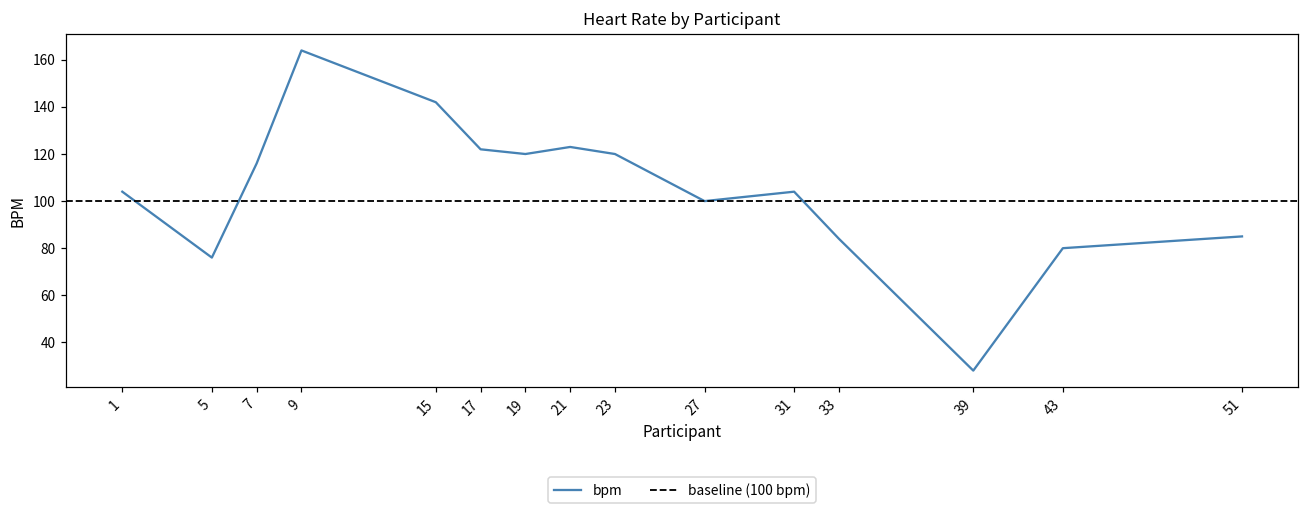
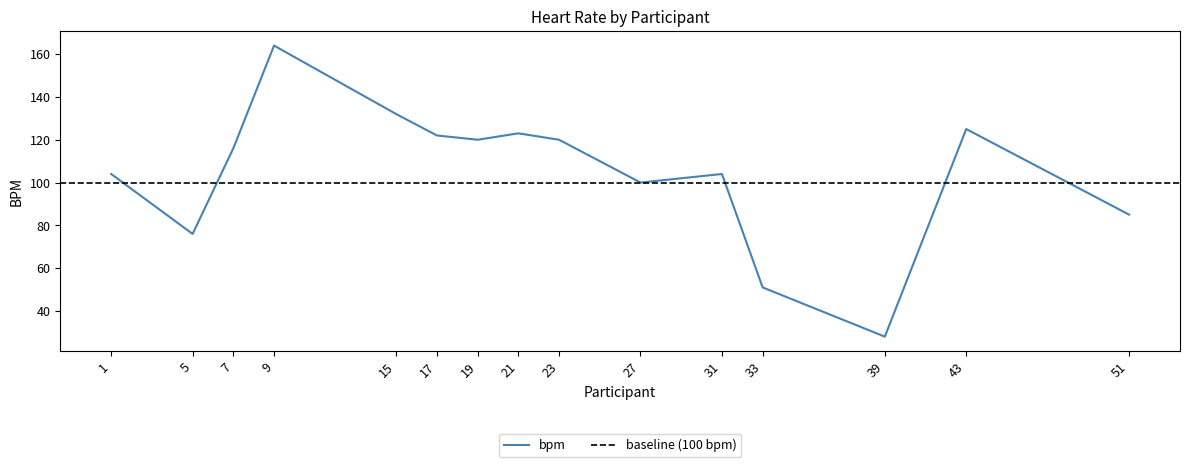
15: 142 -> 132
33: 84 -> 51
43: 80 -> 125
